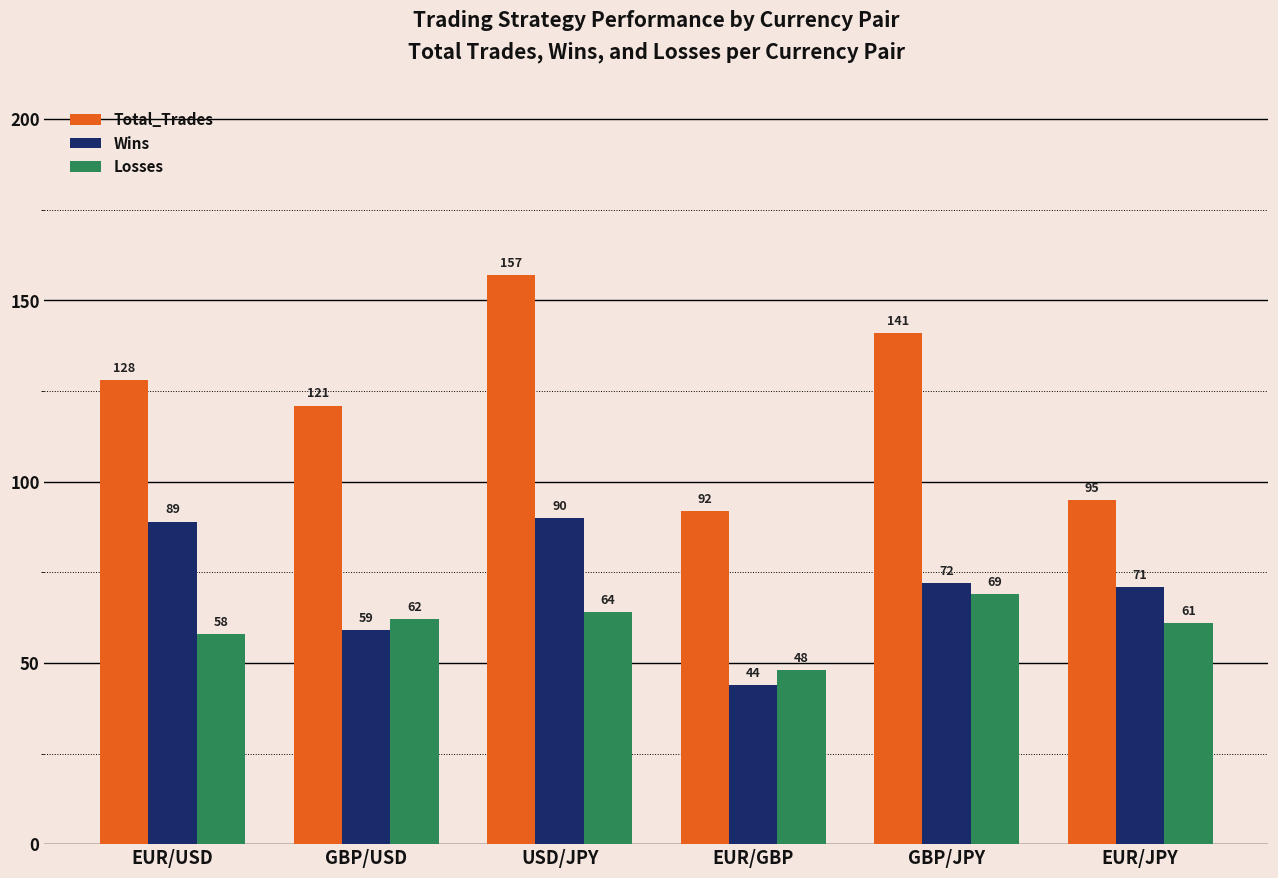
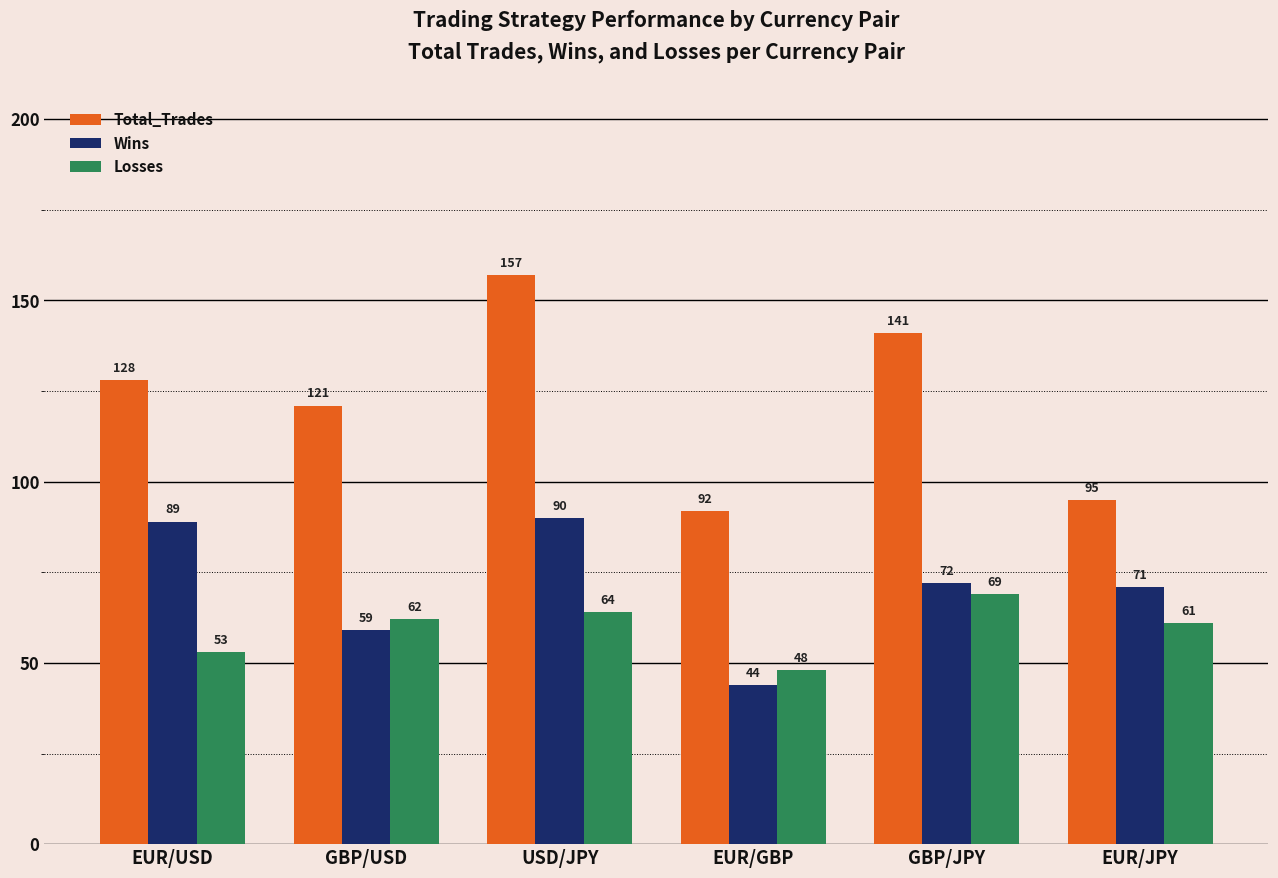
Losses, EUR/USD: 58 -> 53
